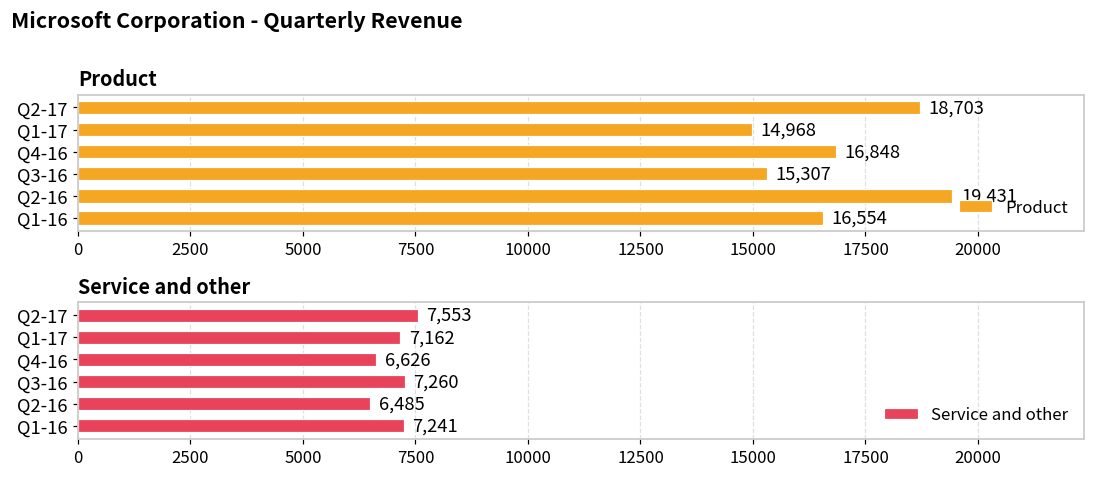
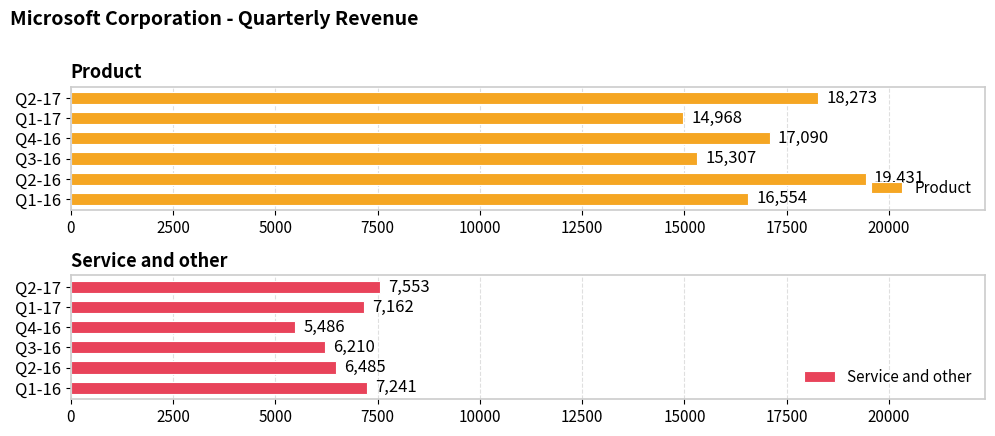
Product, Q2-17: 18,703 -> 18,273
Product, Q4-16: 16,848 -> 17,090
Service and other, Q4-16: 6,626 -> 5,486
Service and other, Q3-16: 7,260 -> 6,210
